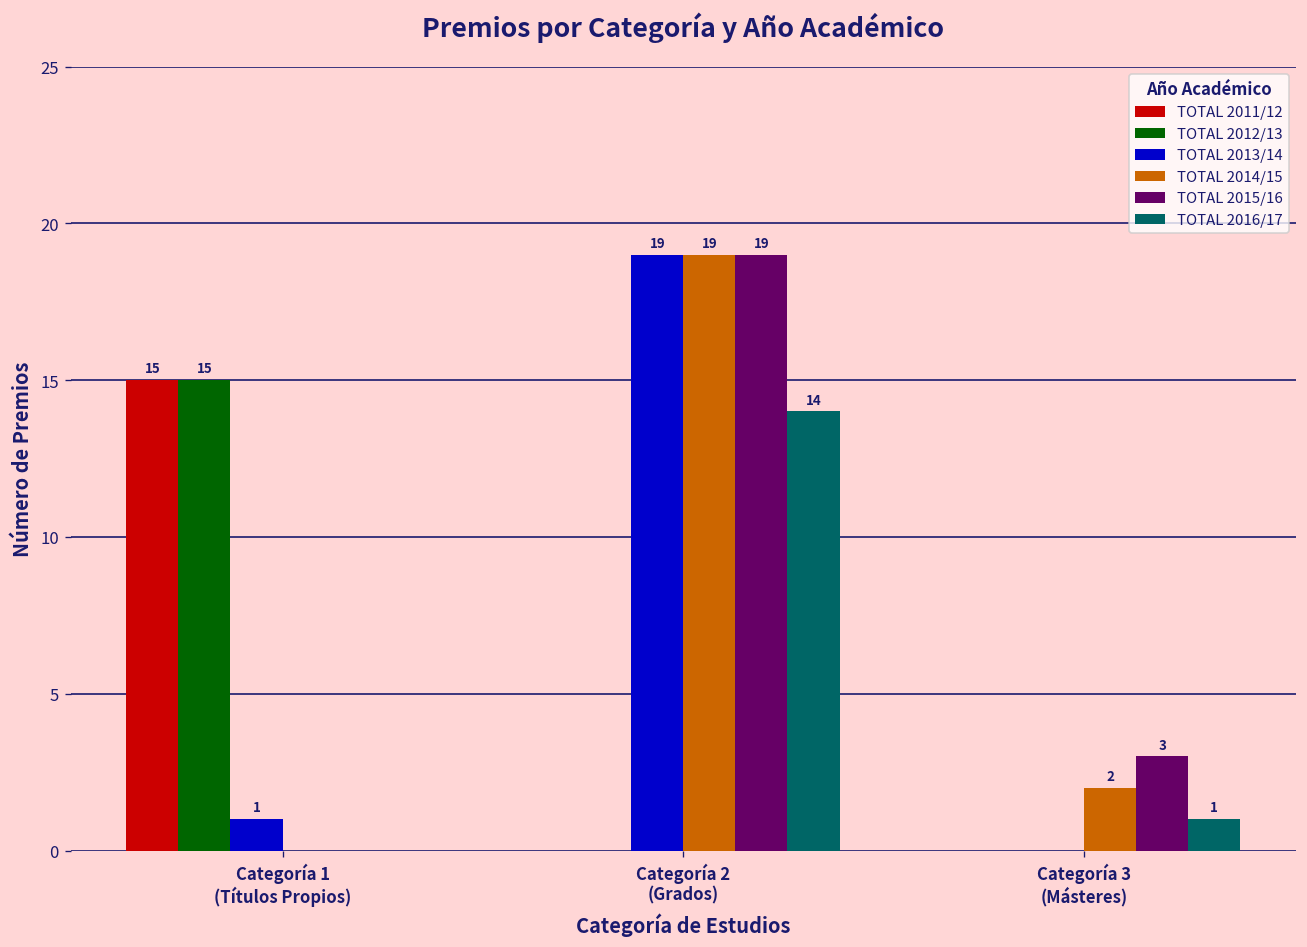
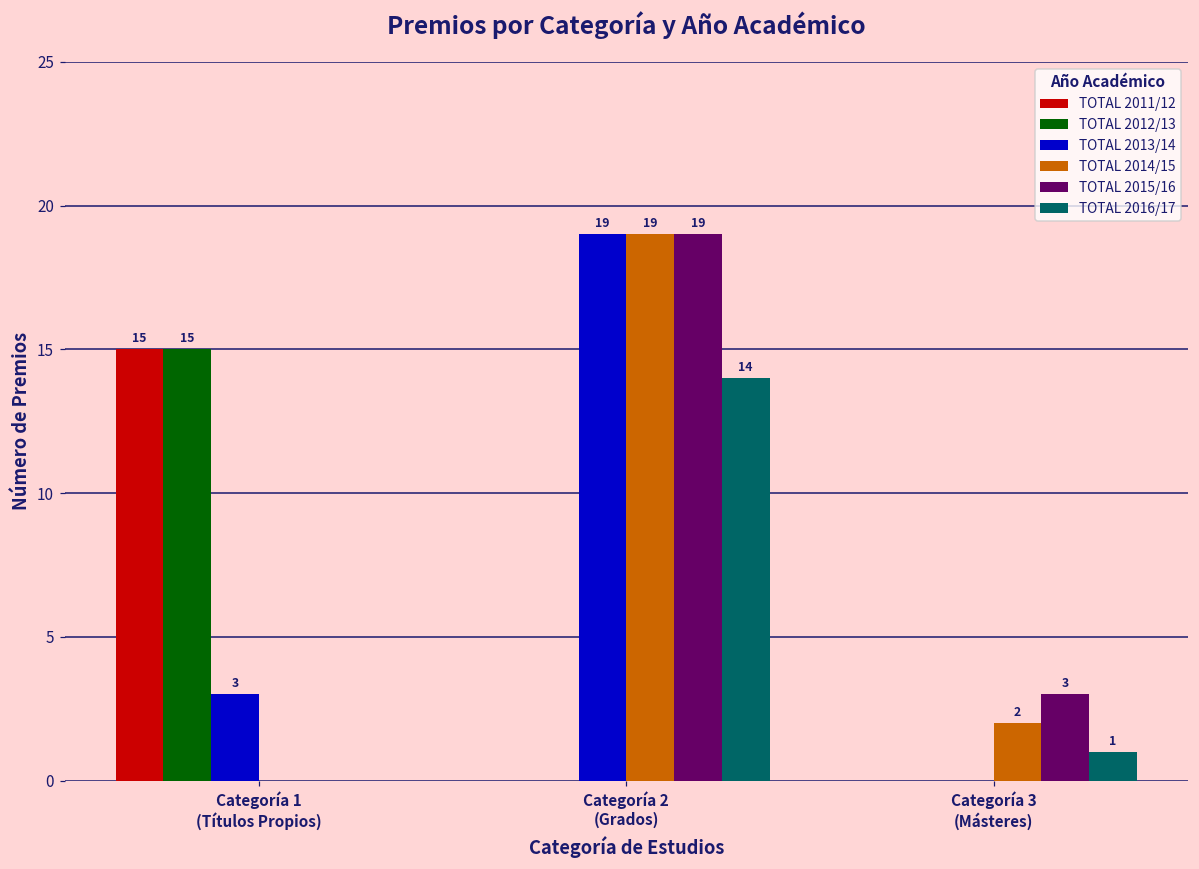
TOTAL 2013/14, Categoría 1 (Títulos Propios): 1 -> 3
